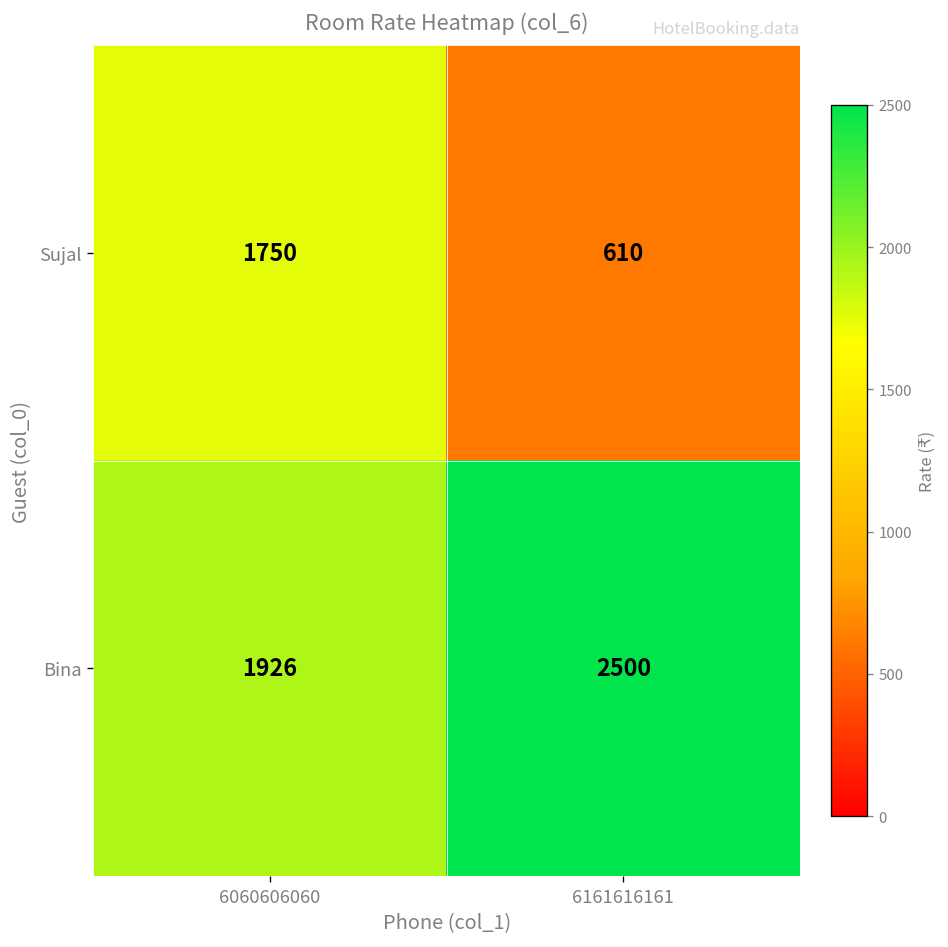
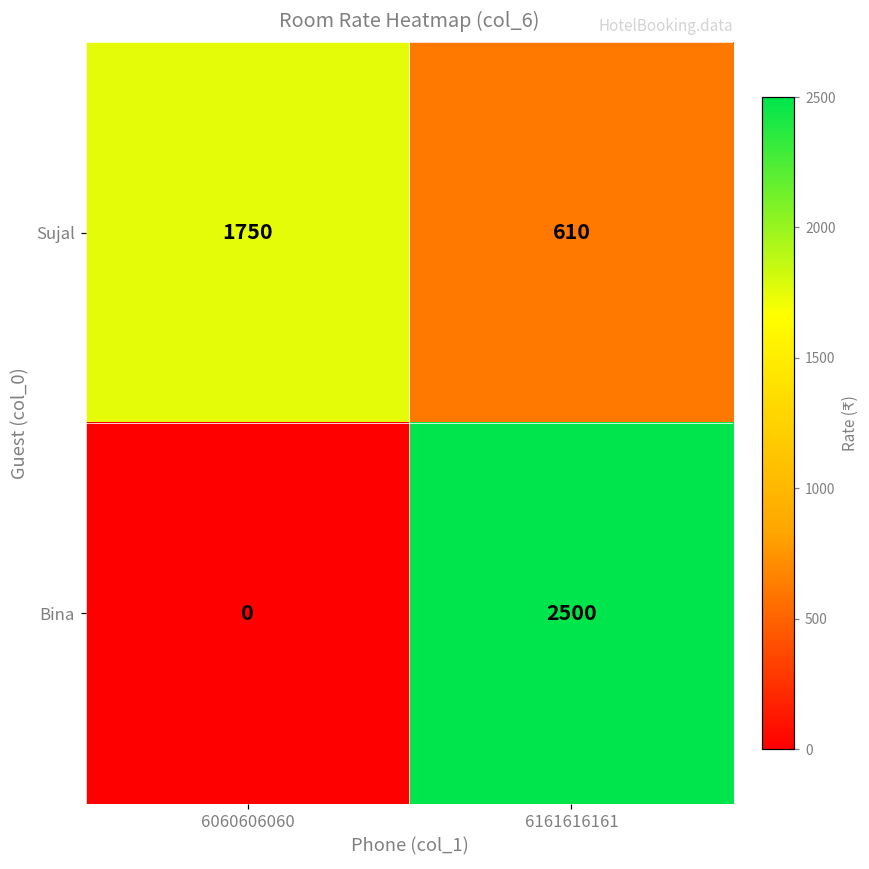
Bina, 6060606060: 1926 -> 0
